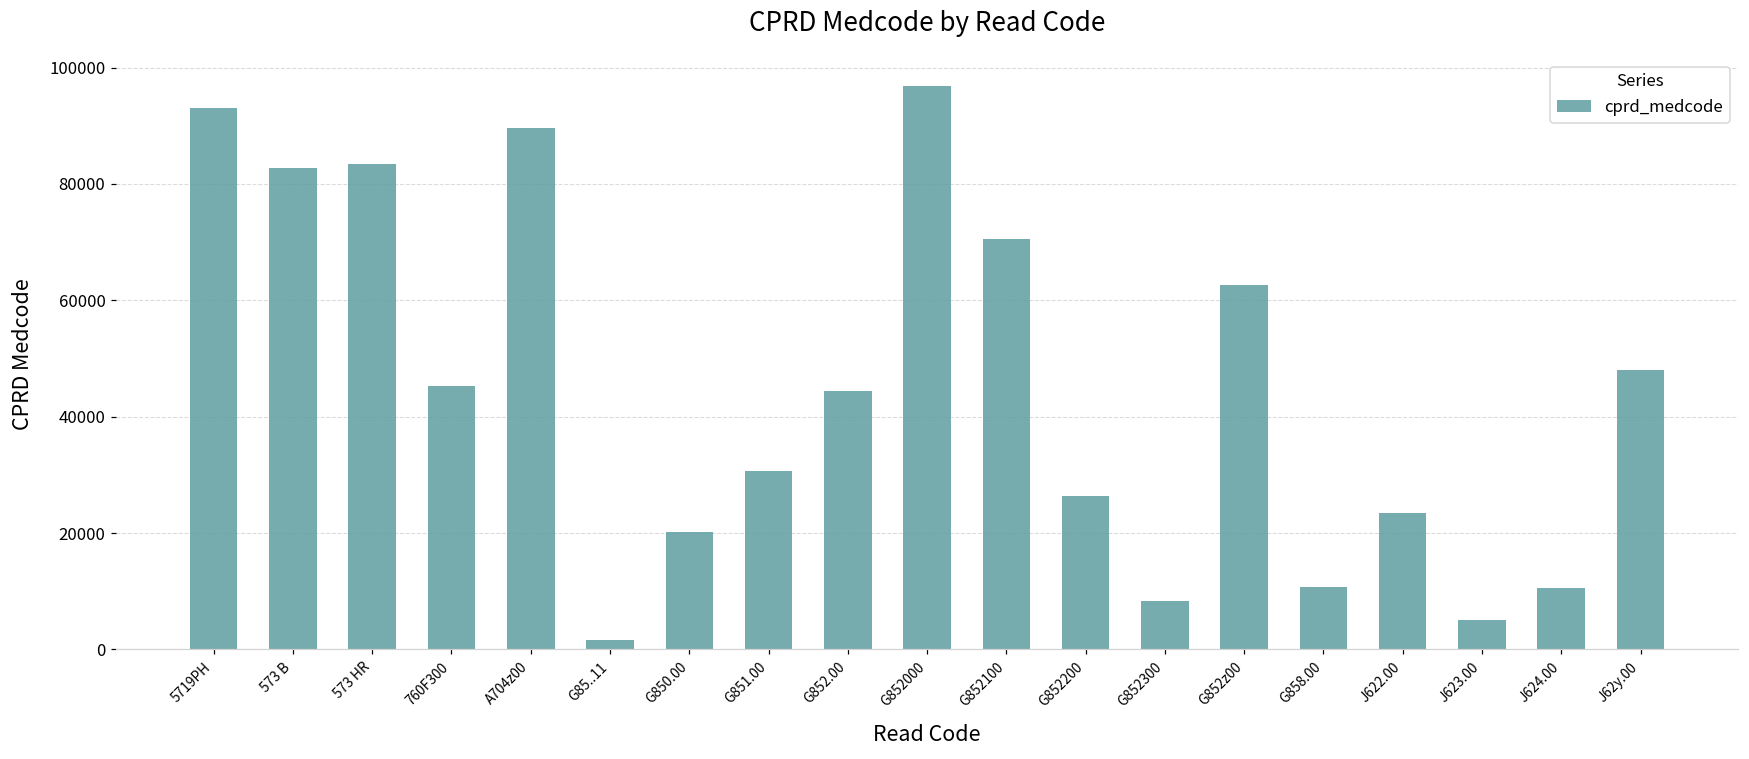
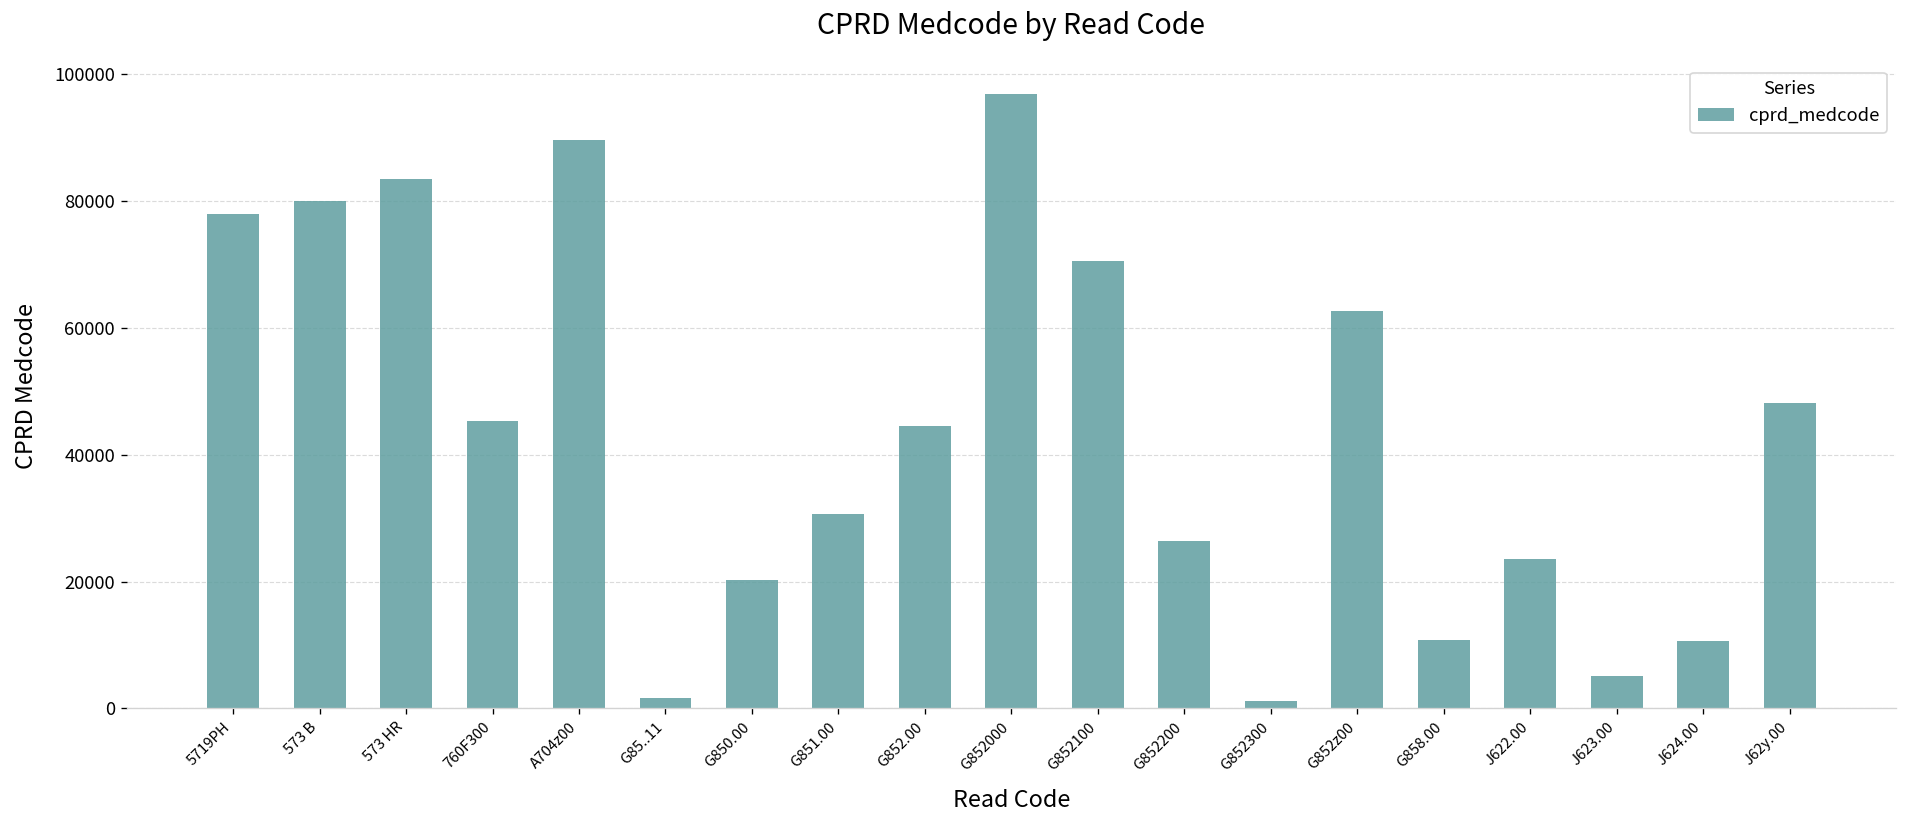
5719PH: 93000 -> 78000
573 B: 83000 -> 80000
G852300: 8000 -> 1000
